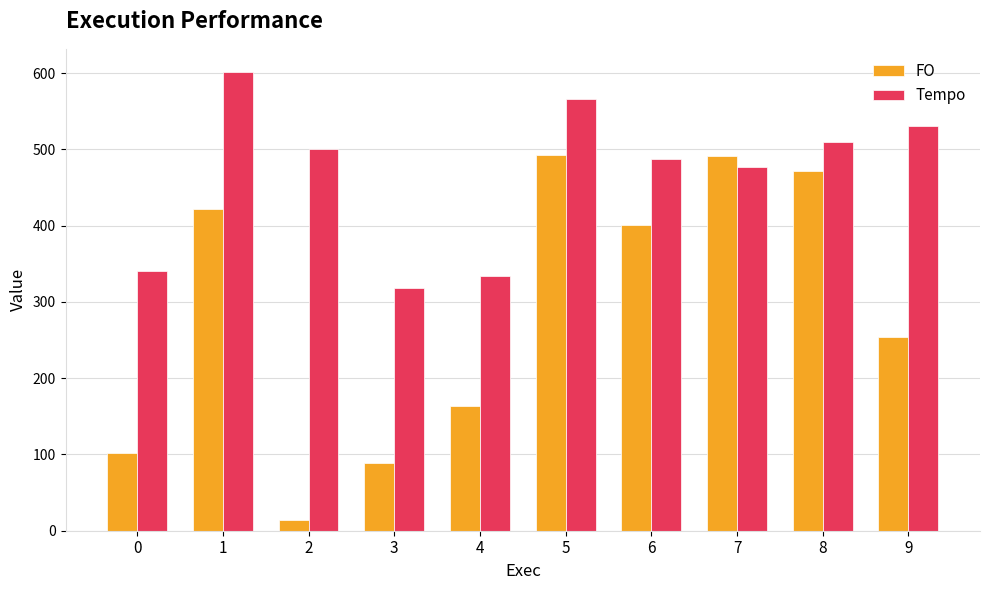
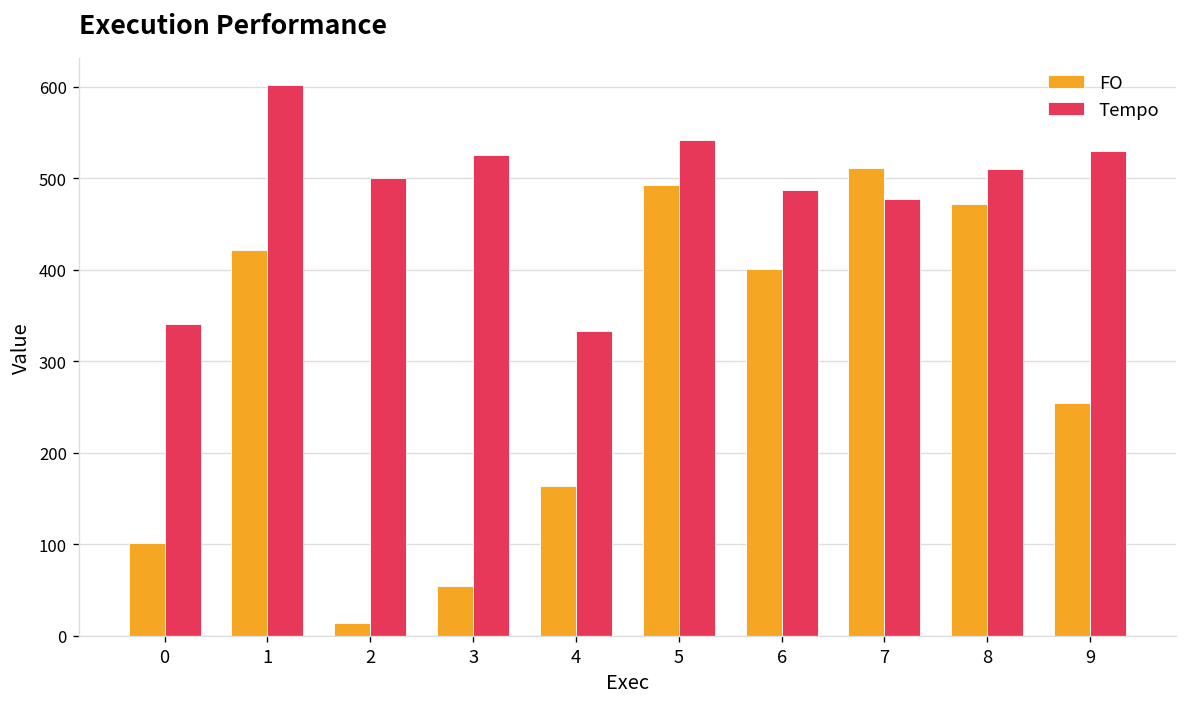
FO, 3: 90 -> 50
Tempo, 3: 320 -> 520
Tempo, 5: 570 -> 540
FO, 7: 490 -> 510
